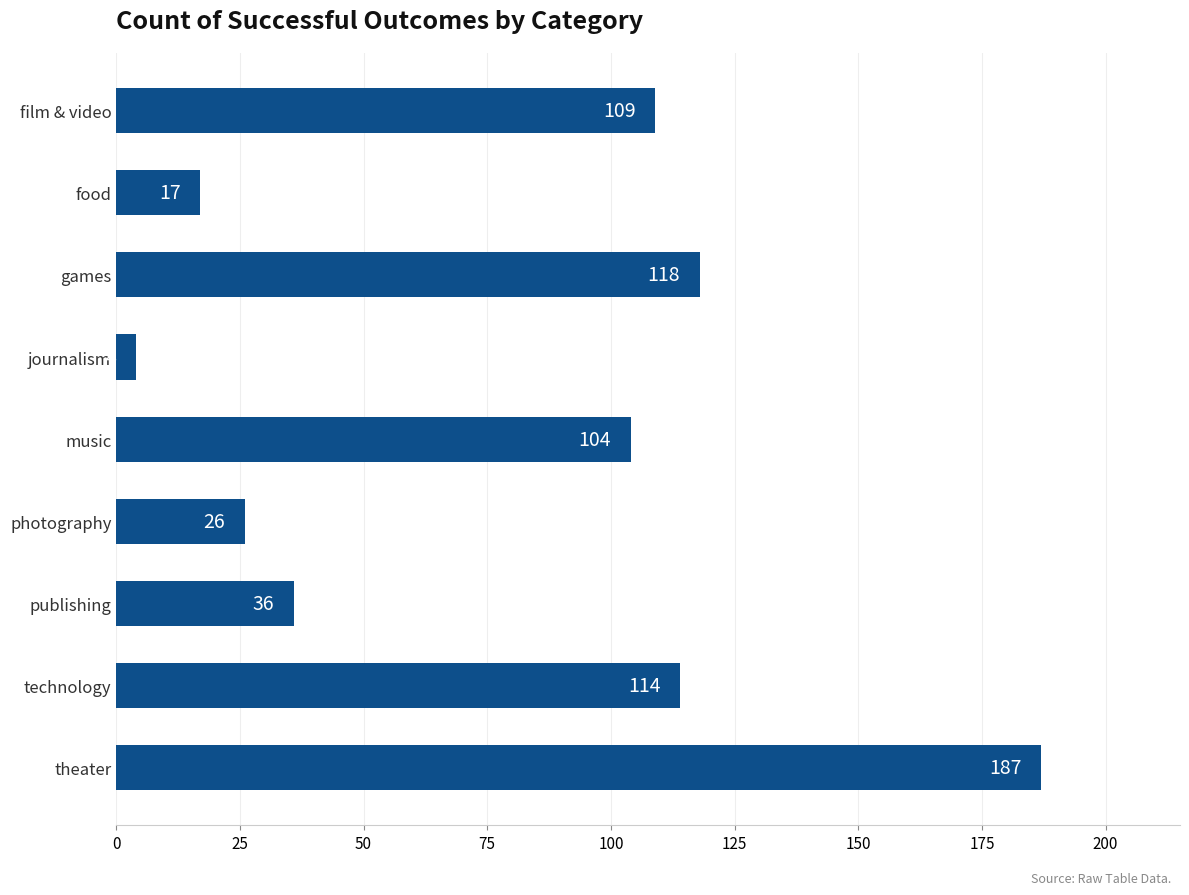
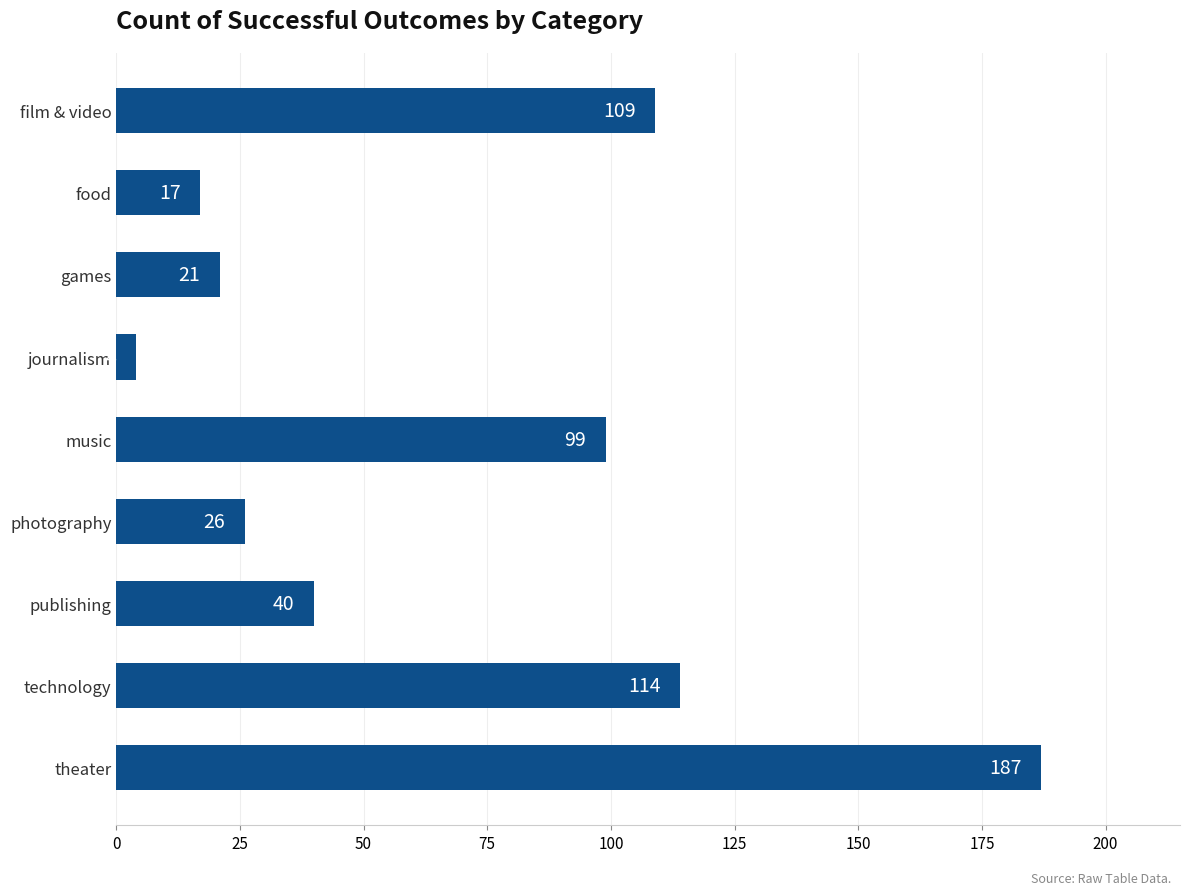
games: 118 -> 21
music: 104 -> 99
publishing: 36 -> 40
